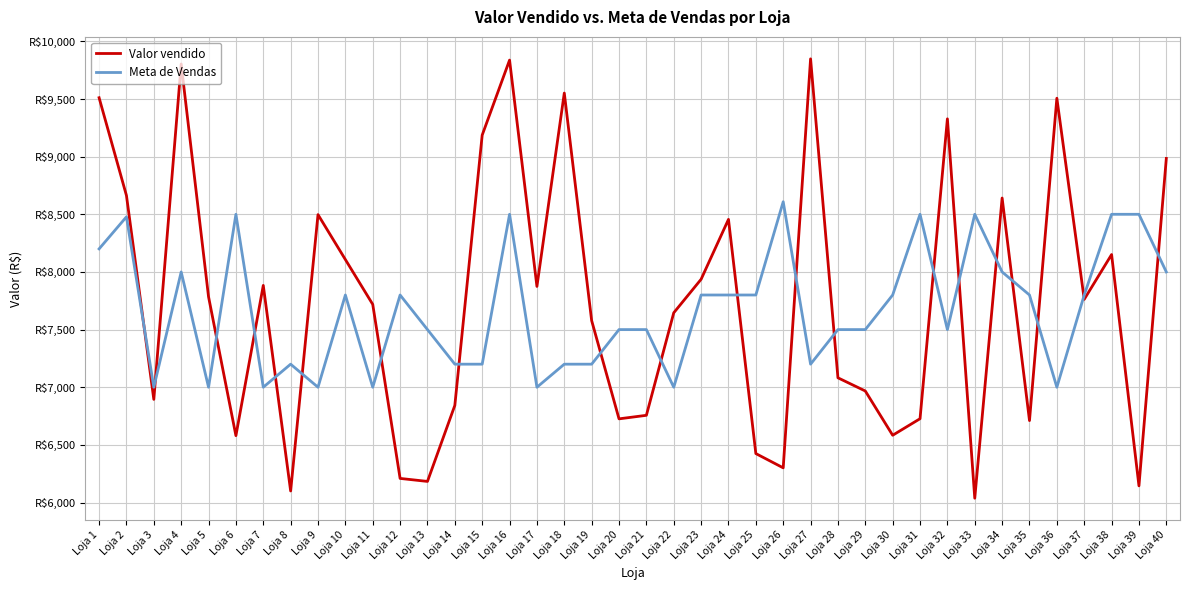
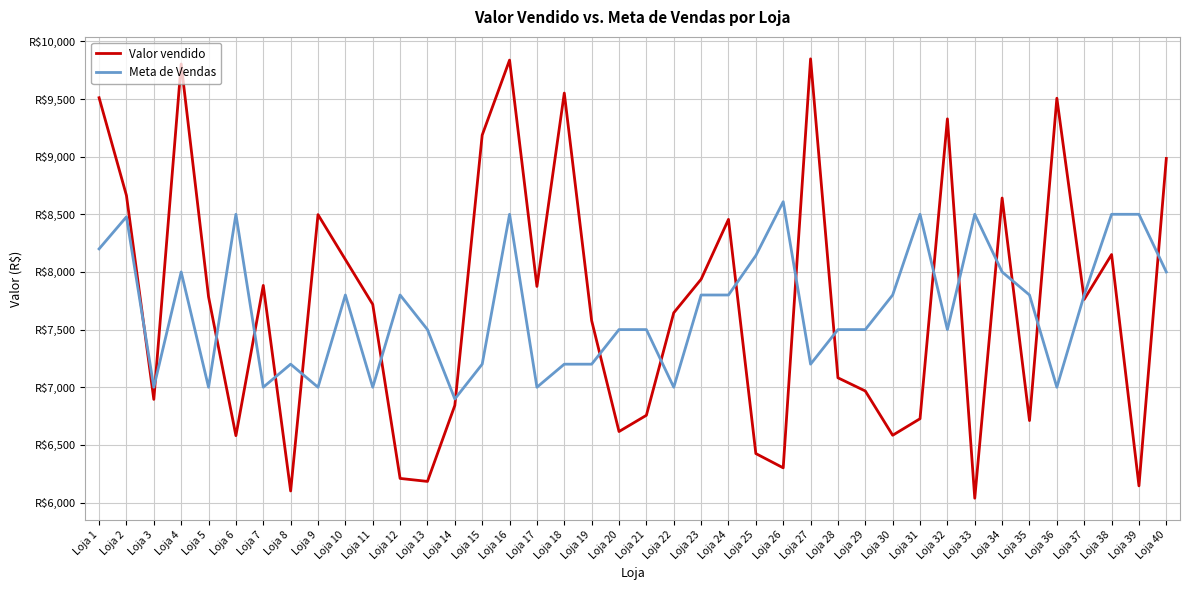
Meta de Vendas, Loja 14: R$7,200 -> R$6,900
Valor vendido, Loja 20: R$6,730 -> R$6,620
Meta de Vendas, Loja 25: R$7,800 -> R$8,140
